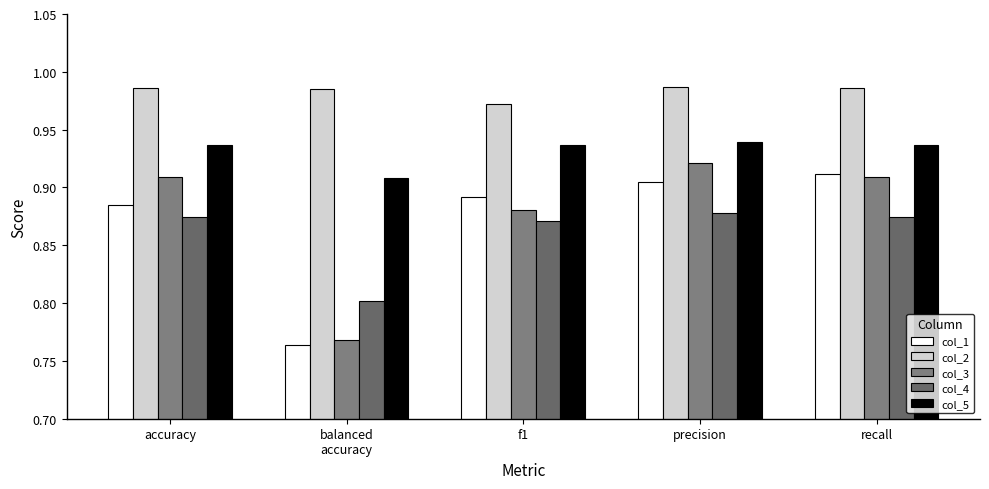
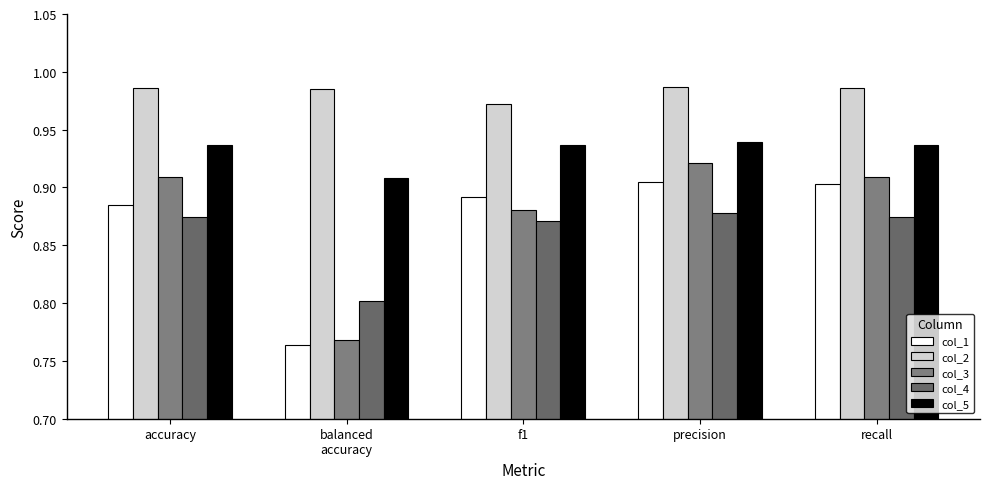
col_1, recall: 0.912 -> 0.903
